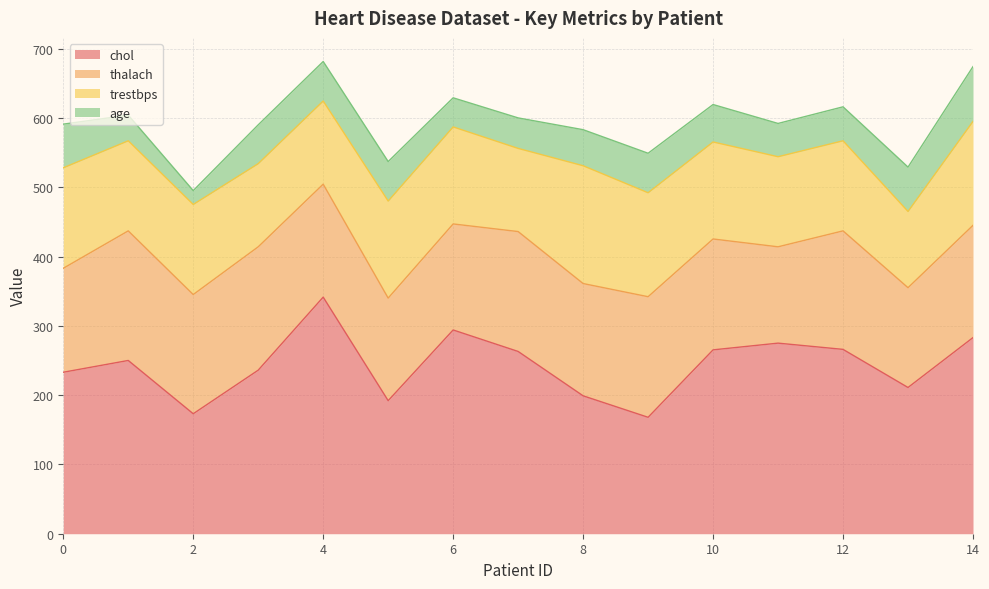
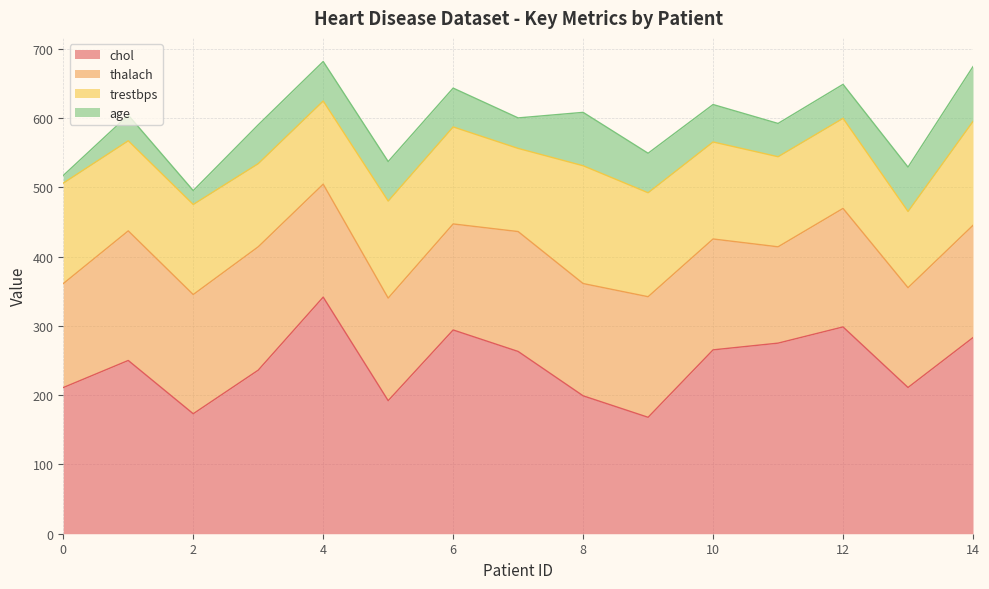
chol, 0: 230 -> 210
age, 0: 60 -> 10
age, 6: 40 -> 60
age, 8: 50 -> 80
chol, 12: 270 -> 300
